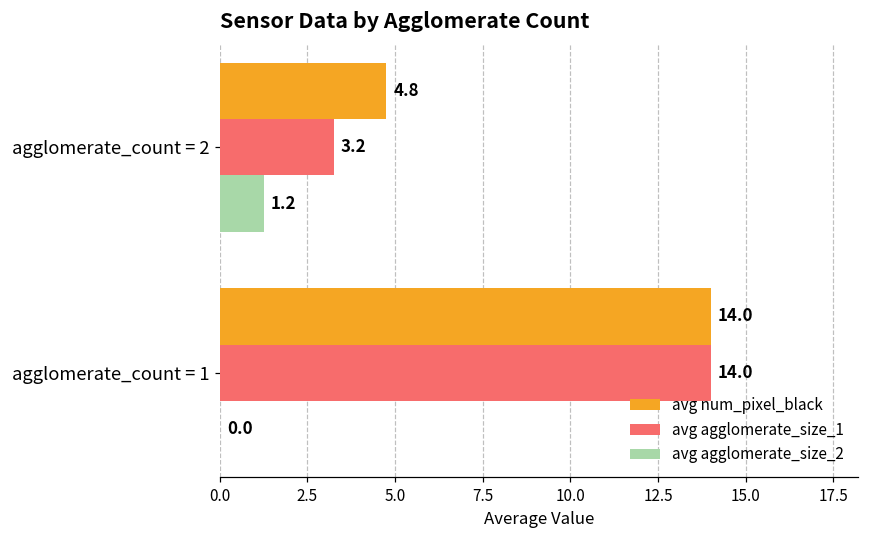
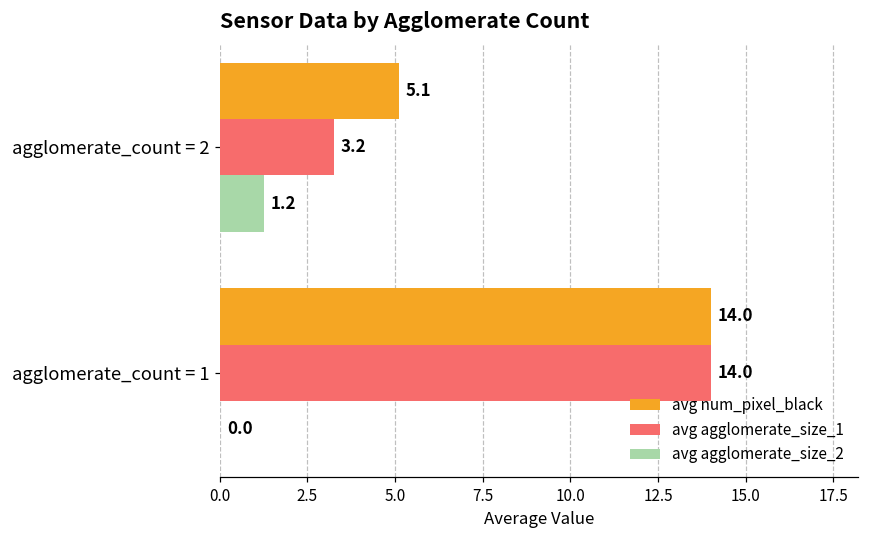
avg num_pixel_black, agglomerate_count = 2: 4.8 -> 5.1
